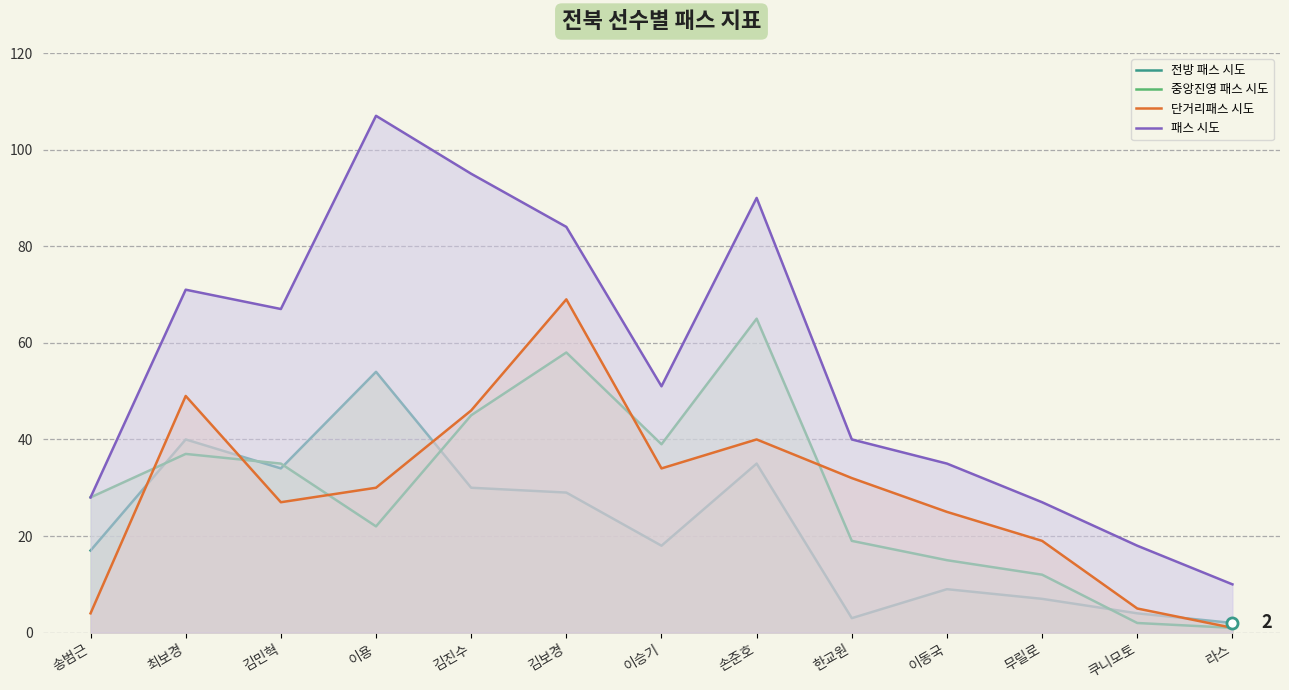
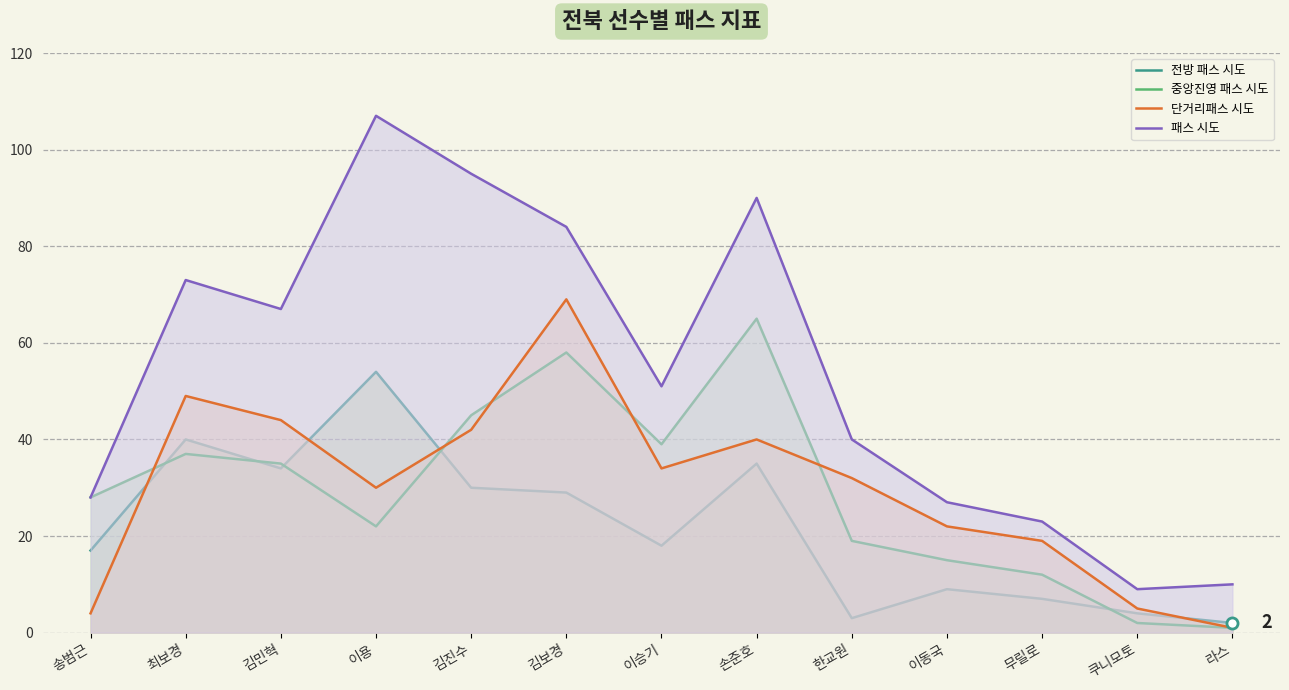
패스 시도, 최보경: 71 -> 73
단거리패스 시도, 김민혁: 27 -> 44
단거리패스 시도, 김진수: 46 -> 42
단거리패스 시도, 이동국: 25 -> 22
패스 시도, 이동국: 35 -> 27
패스 시도, 무릴로: 27 -> 23
패스 시도, 쿠니모토: 18 -> 9
